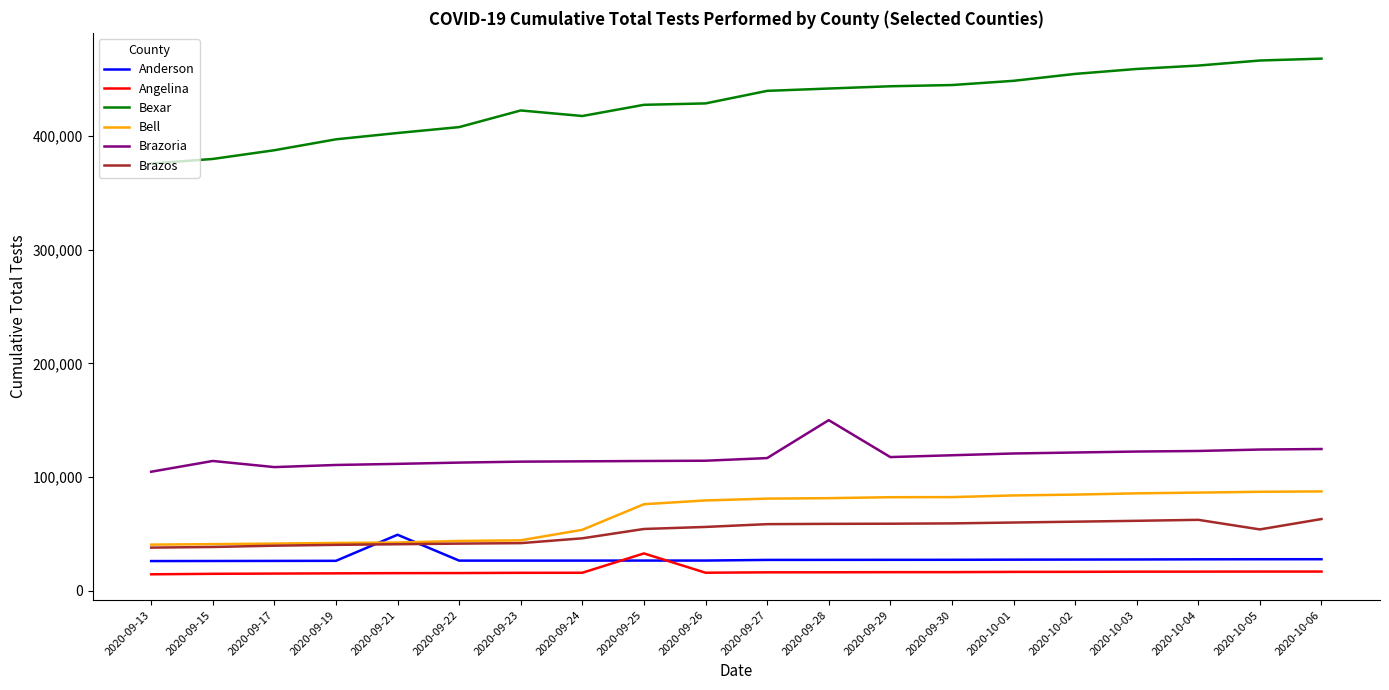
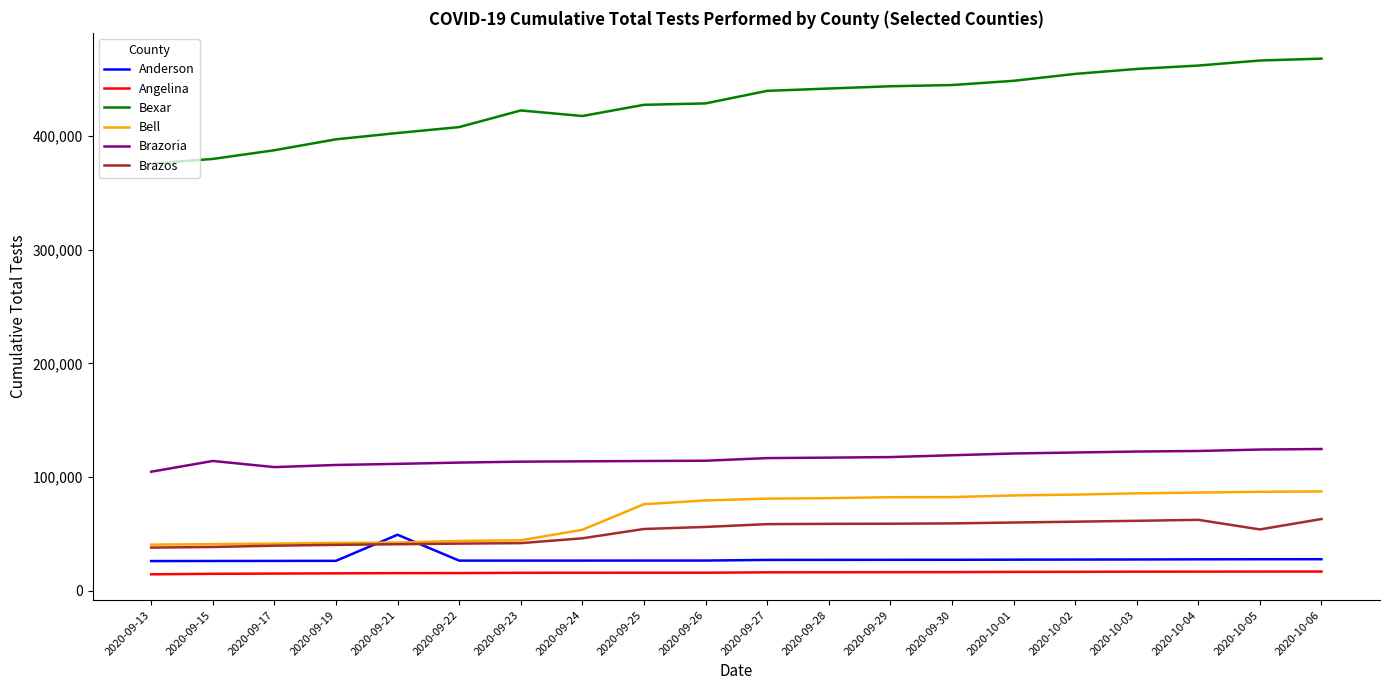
Angelina, 2020-09-25: 33,000 -> 16,000
Brazoria, 2020-09-28: 150,000 -> 117,000
